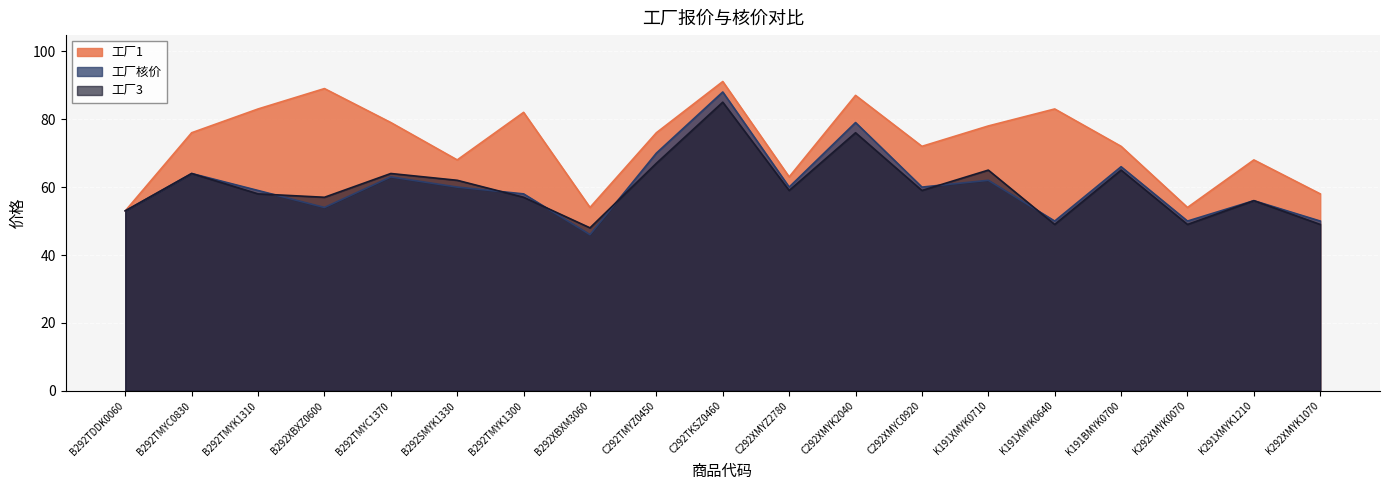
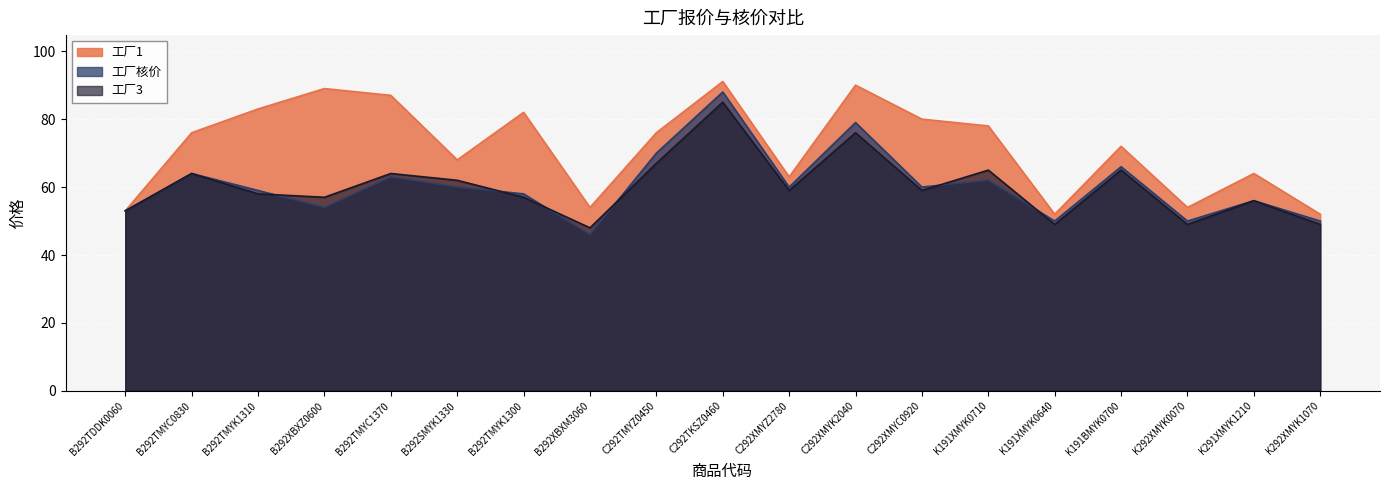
工厂1, B292TMYC1370: 79 -> 87
工厂1, C292XMYK2040: 87 -> 90
工厂1, C292XMYC0920: 72 -> 80
工厂1, K191XMYK0640: 83 -> 52
工厂1, K291XMYK1210: 68 -> 64
工厂1, K292XMYK1070: 58 -> 52
